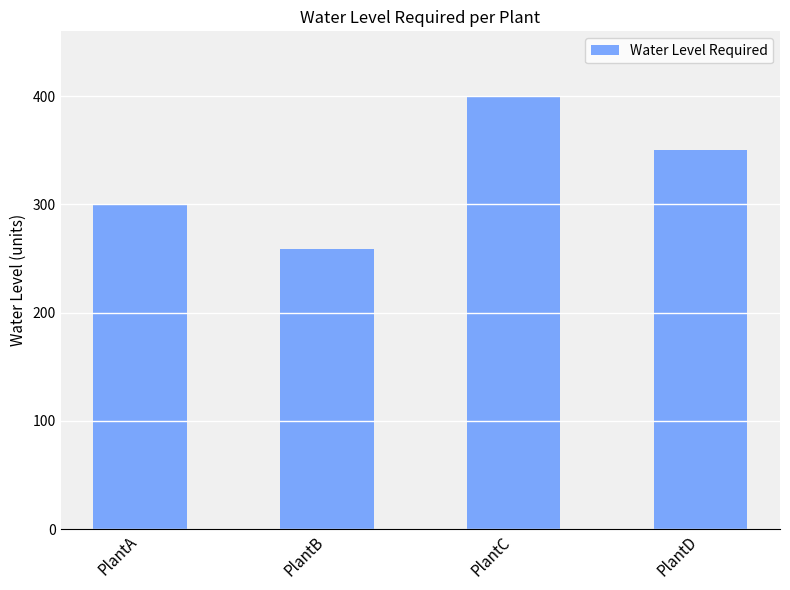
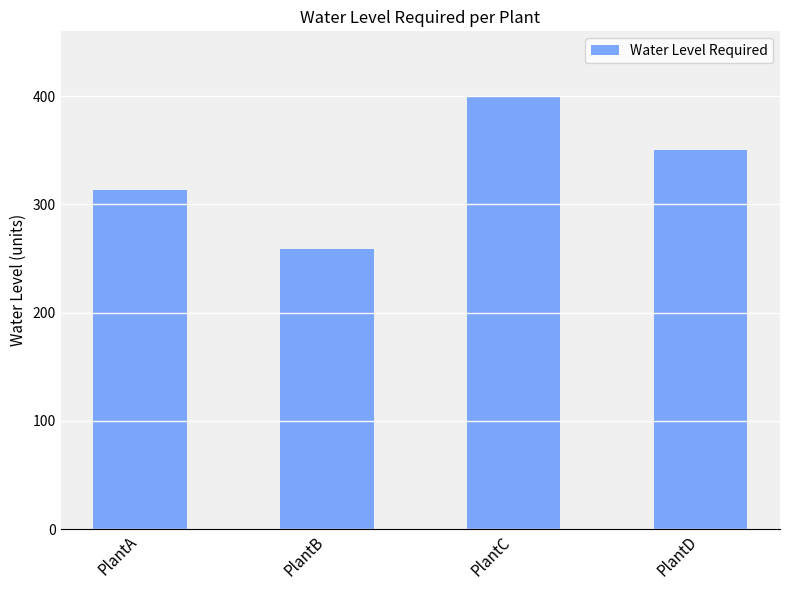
PlantA: 300 -> 313
